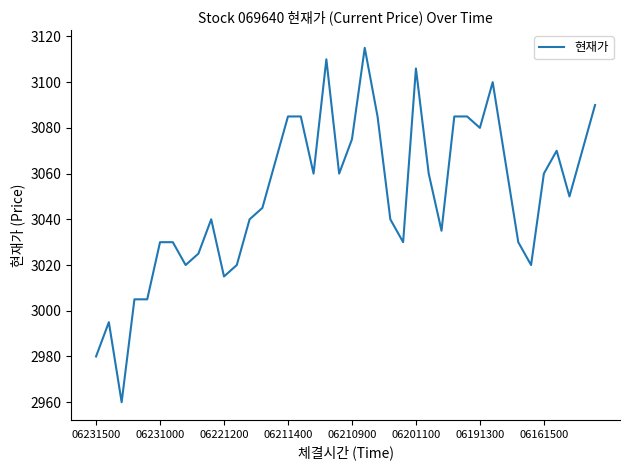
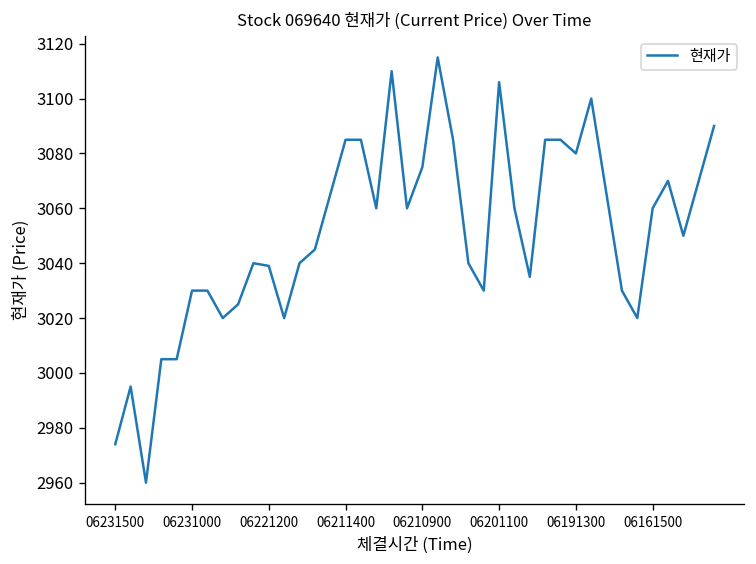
06231500: 2980 -> 2974
06221200: 3015 -> 3039
